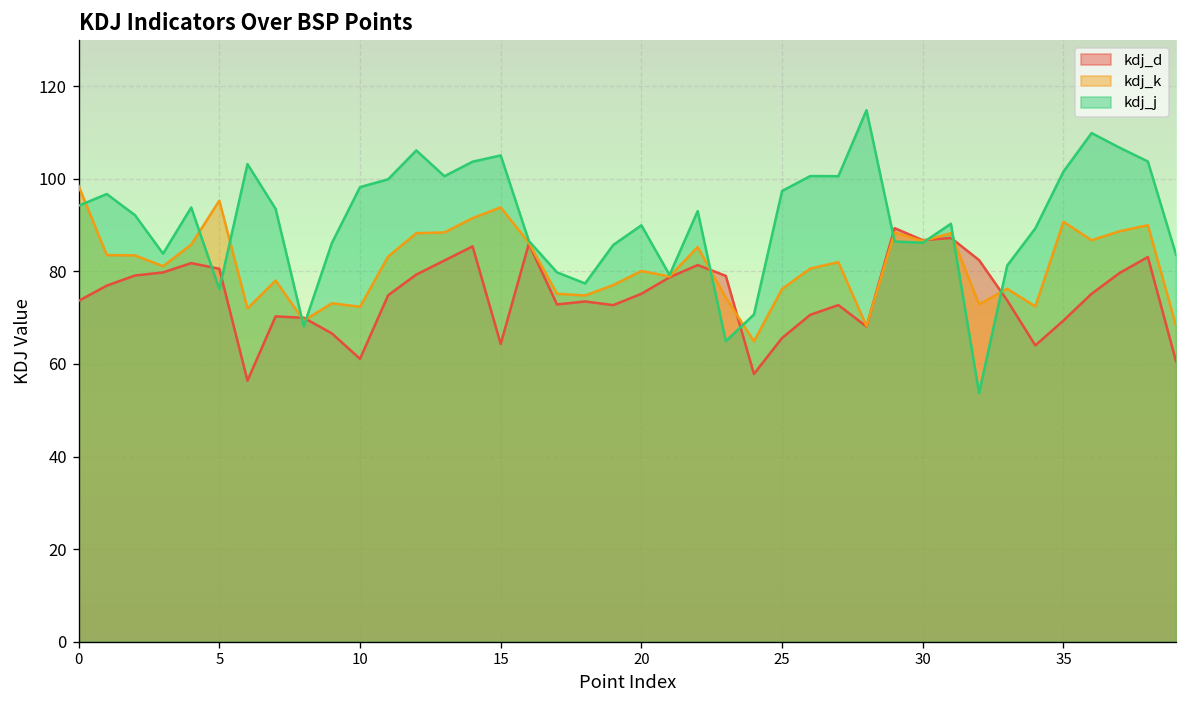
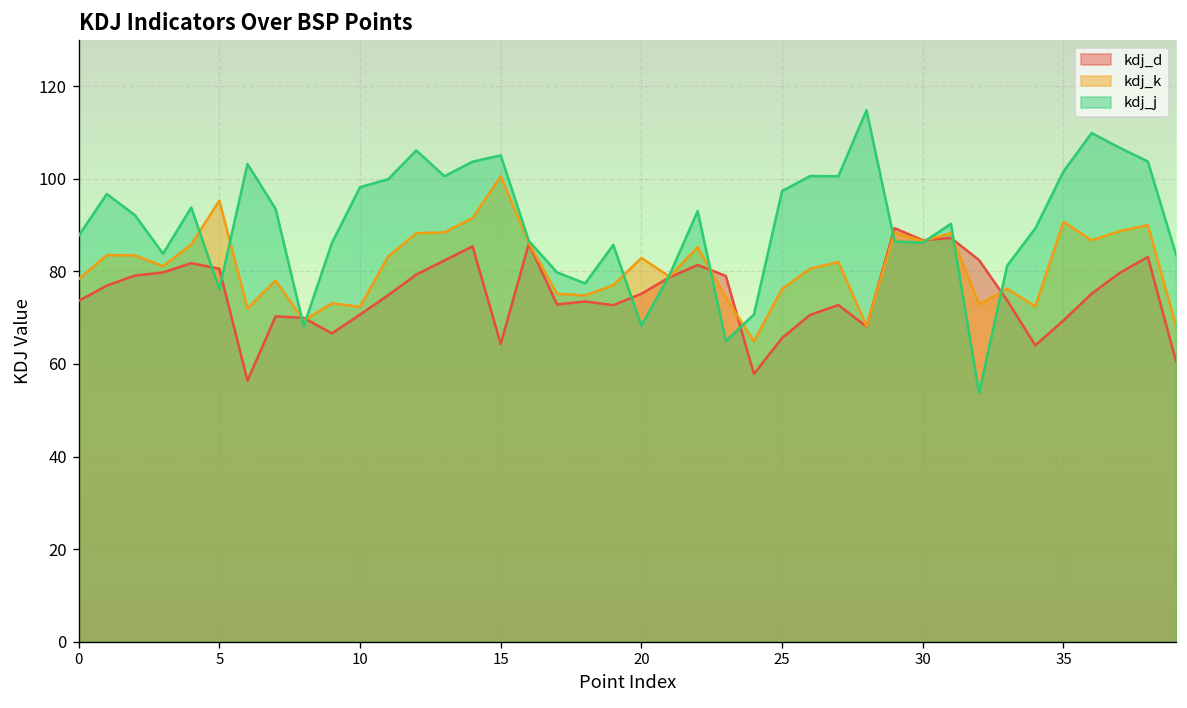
kdj_k, 0: 98 -> 78
kdj_j, 0: 94 -> 88
kdj_d, 10: 61 -> 71
kdj_k, 15: 94 -> 101
kdj_k, 20: 80 -> 83
kdj_j, 20: 90 -> 68
